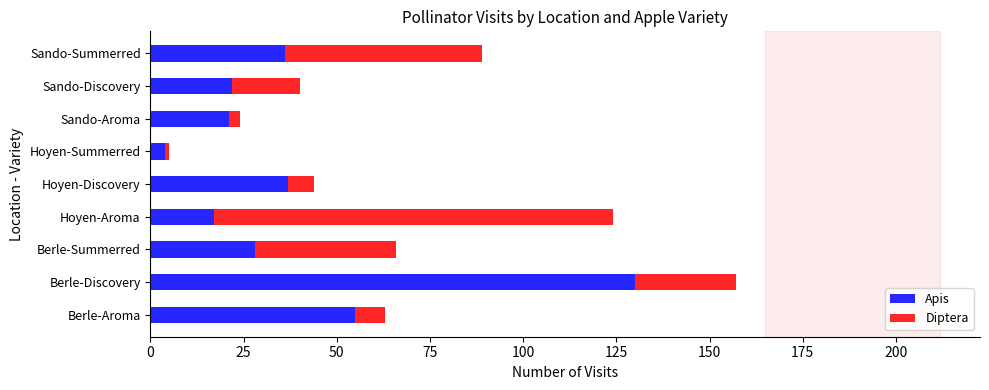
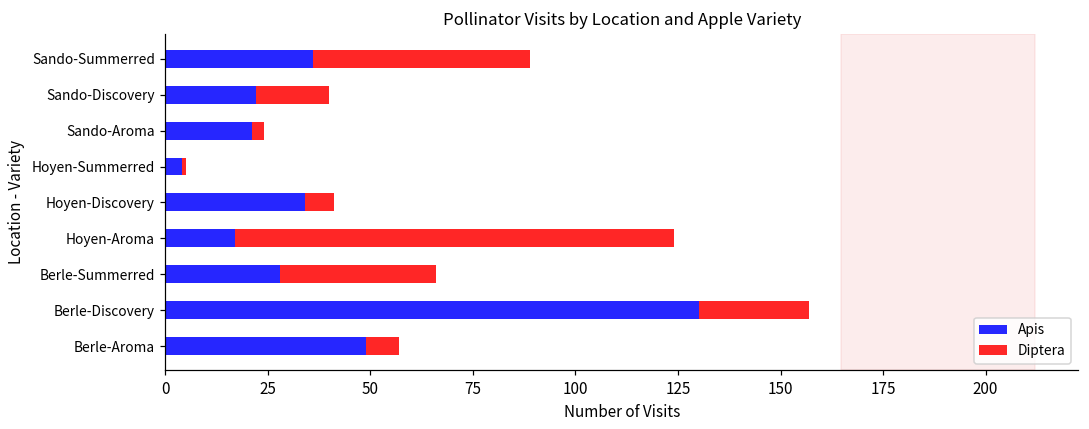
Apis, Hoyen-Discovery: 37 -> 34
Apis, Berle-Aroma: 55 -> 49
